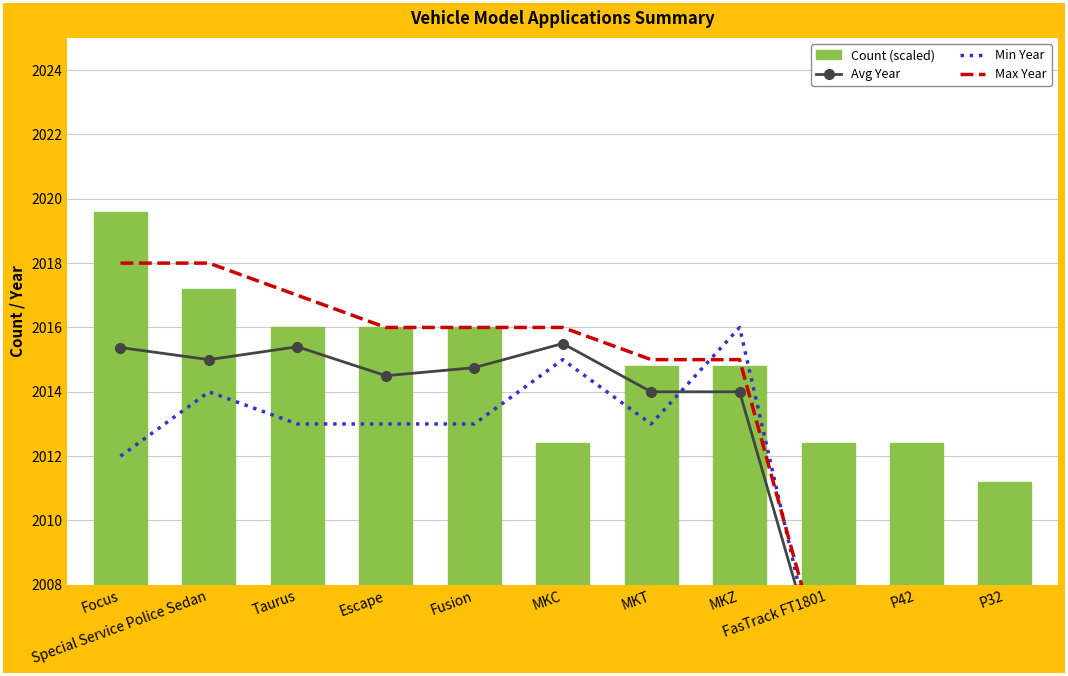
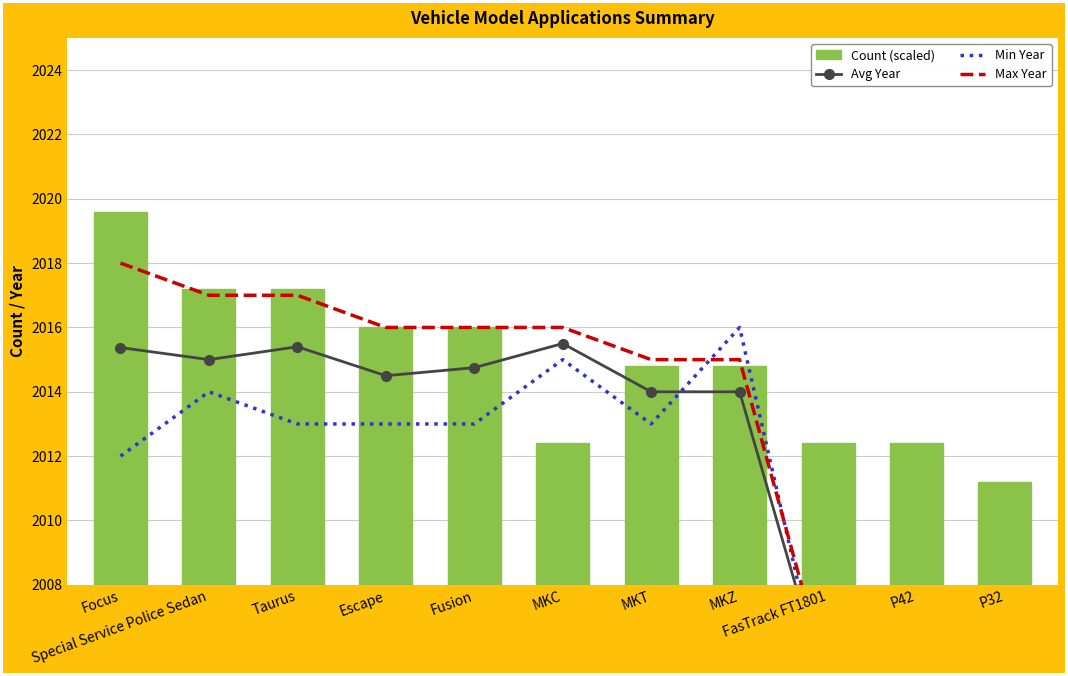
Max Year, Special Service Police Sedan: 2018 -> 2017
Count (scaled), Taurus: 2016.0 -> 2017.2
